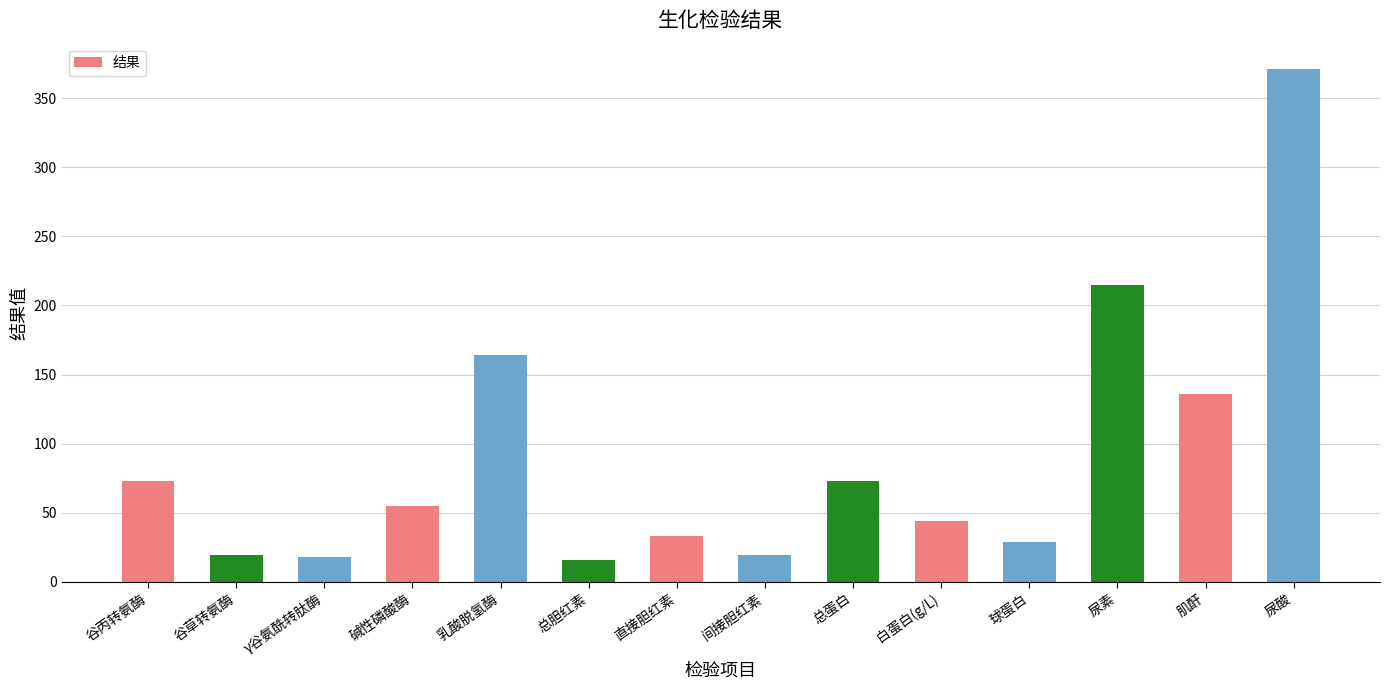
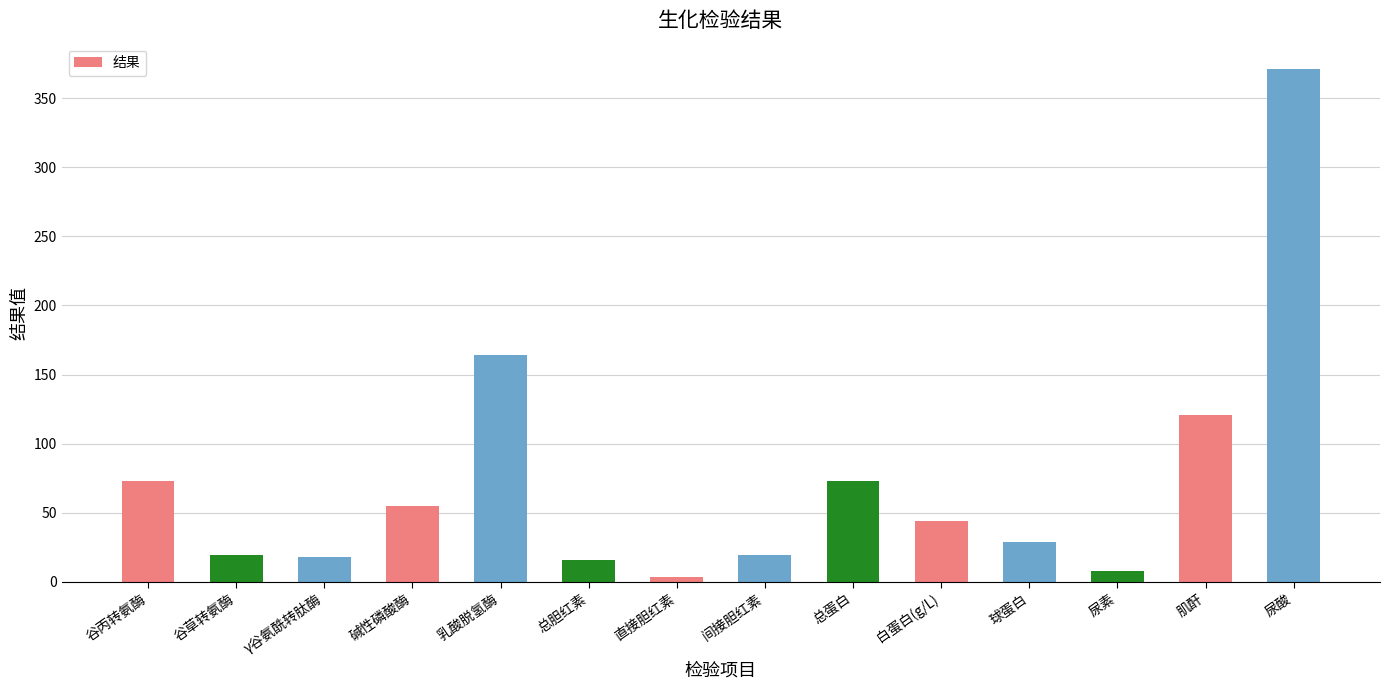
直接胆红素: 33 -> 4
尿素: 215 -> 7
肌酐: 136 -> 121
